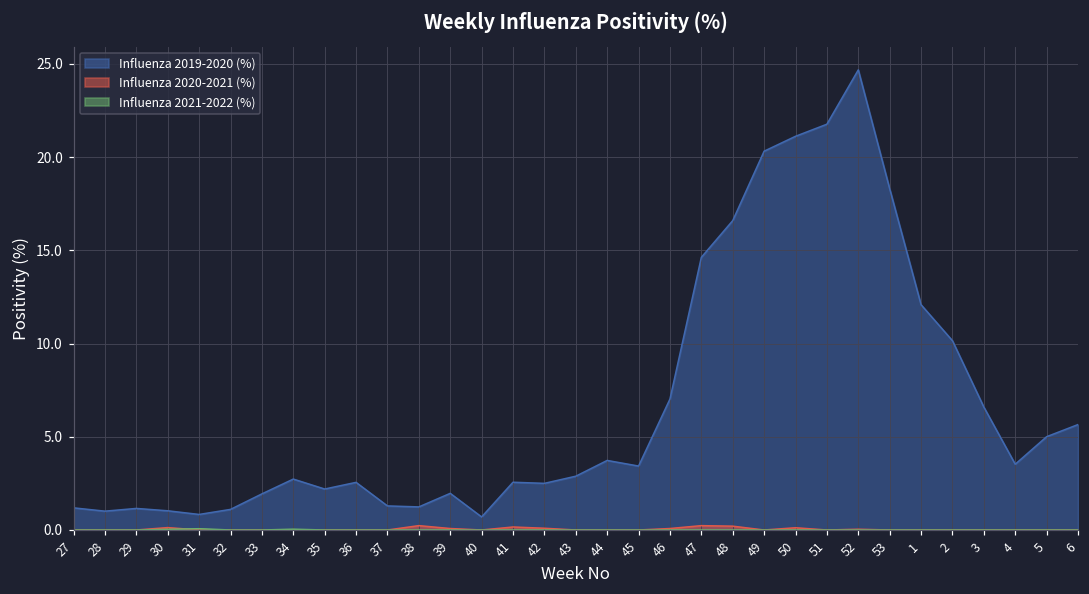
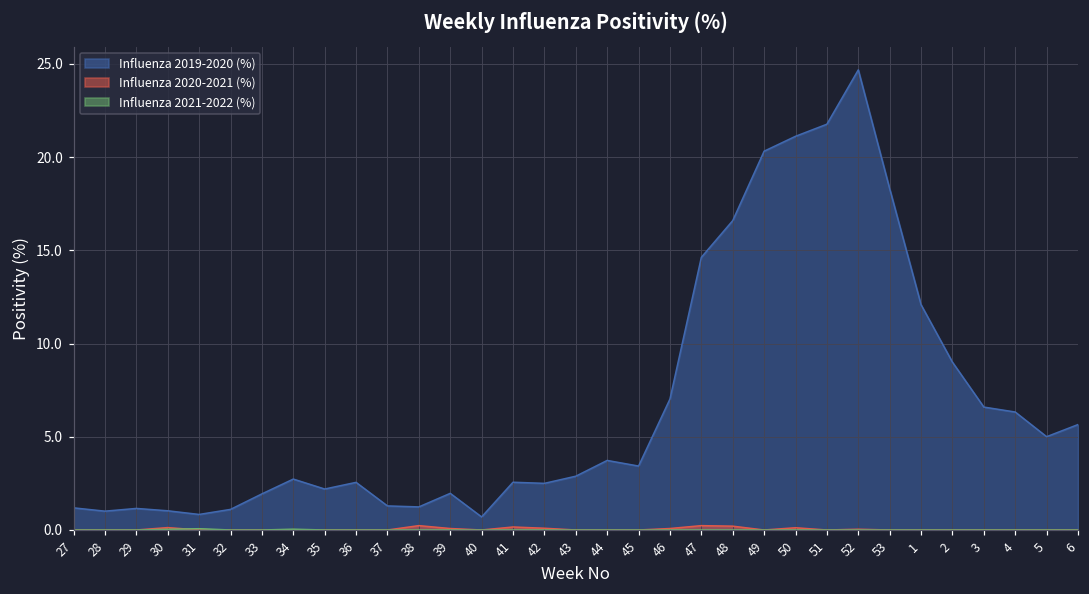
Influenza 2019-2020 (%), 2: 10.2 -> 9.0
Influenza 2019-2020 (%), 4: 3.5 -> 6.3
